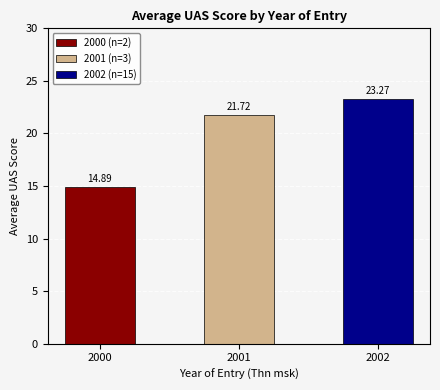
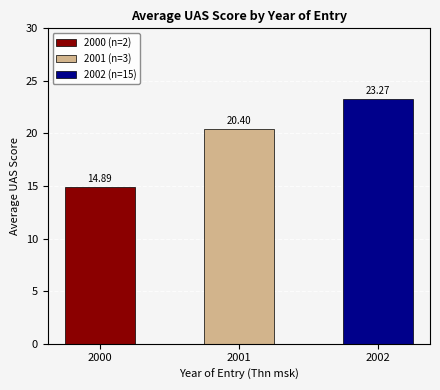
2001: 21.72 -> 20.40
